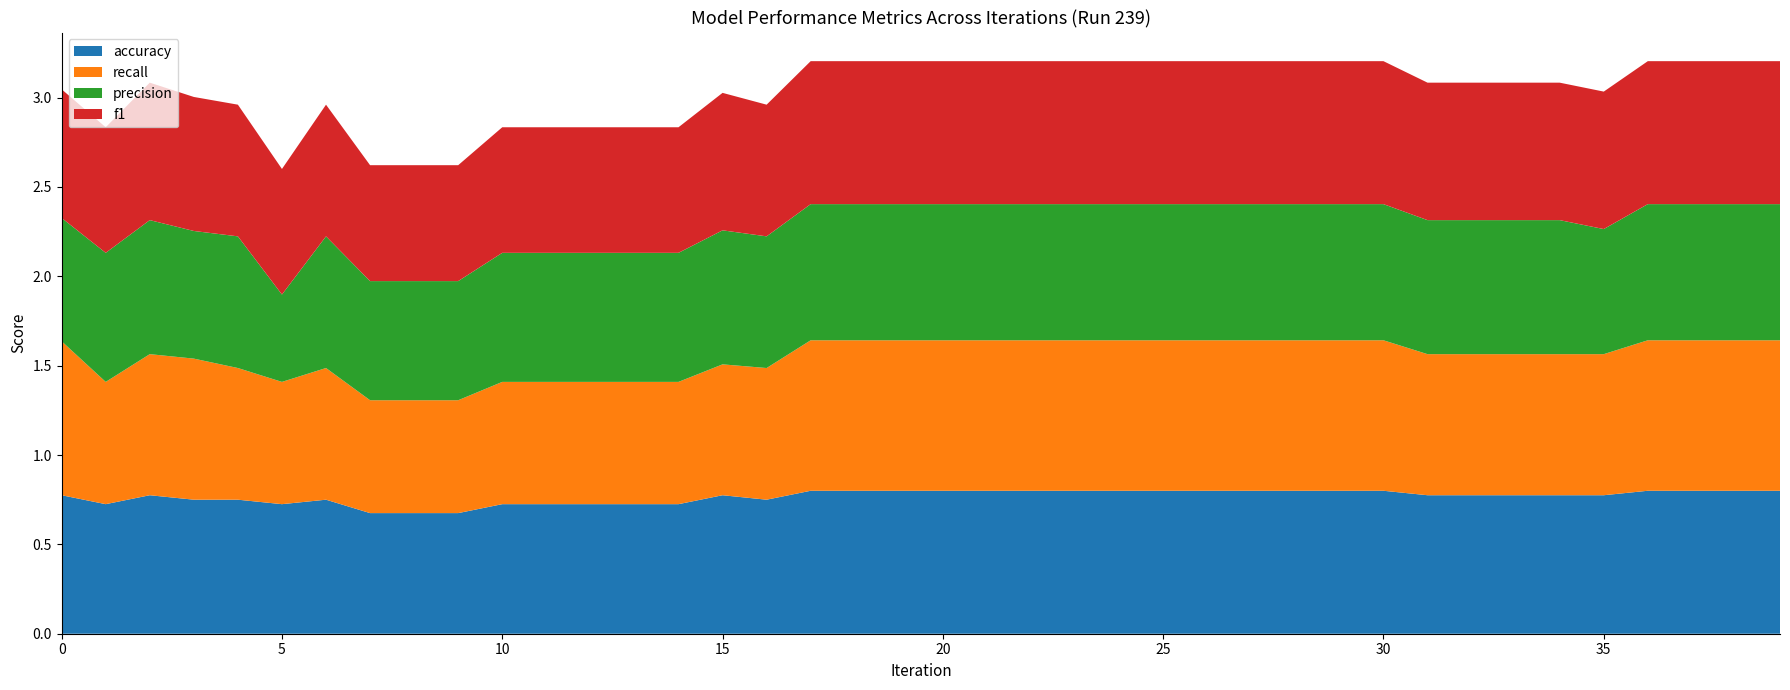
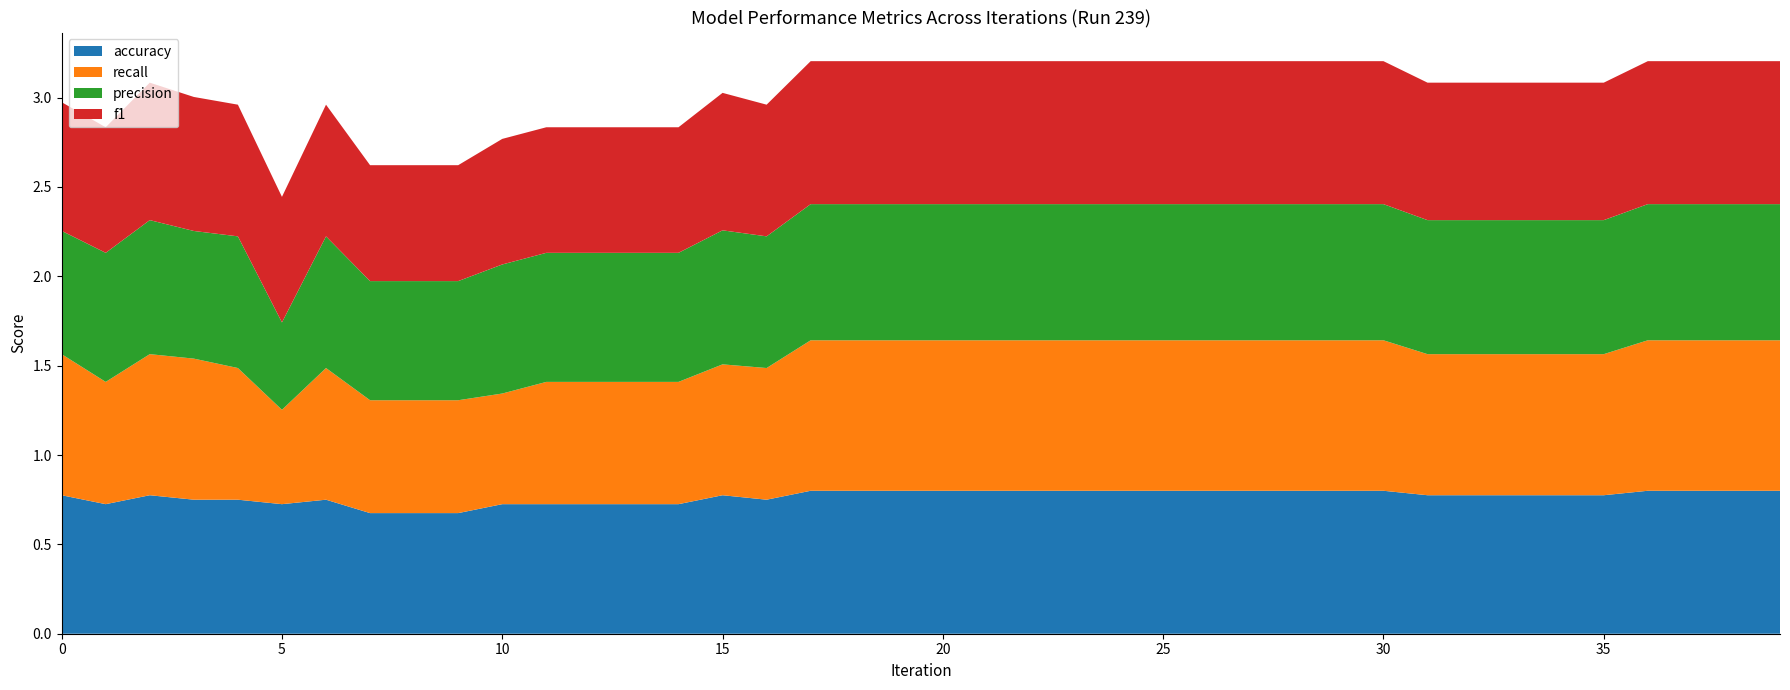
recall, 0: 0.86 -> 0.79
recall, 5: 0.68 -> 0.53
recall, 10: 0.68 -> 0.62
precision, 35: 0.70 -> 0.75
